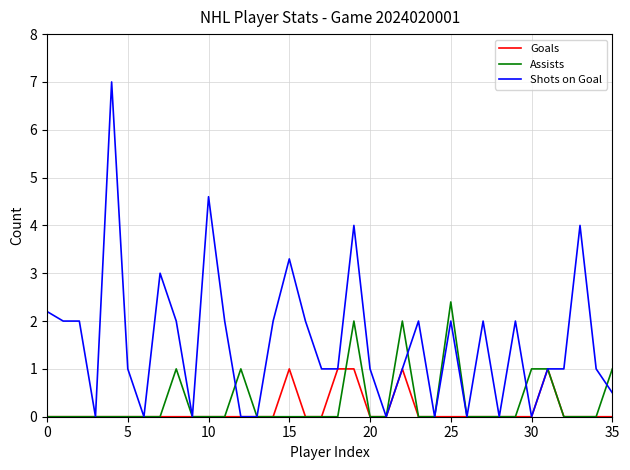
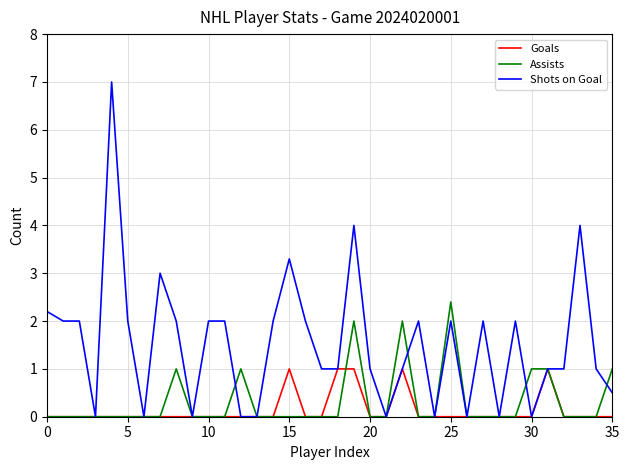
Shots on Goal, 5: 1 -> 2
Shots on Goal, 10: 4.6 -> 2.0
